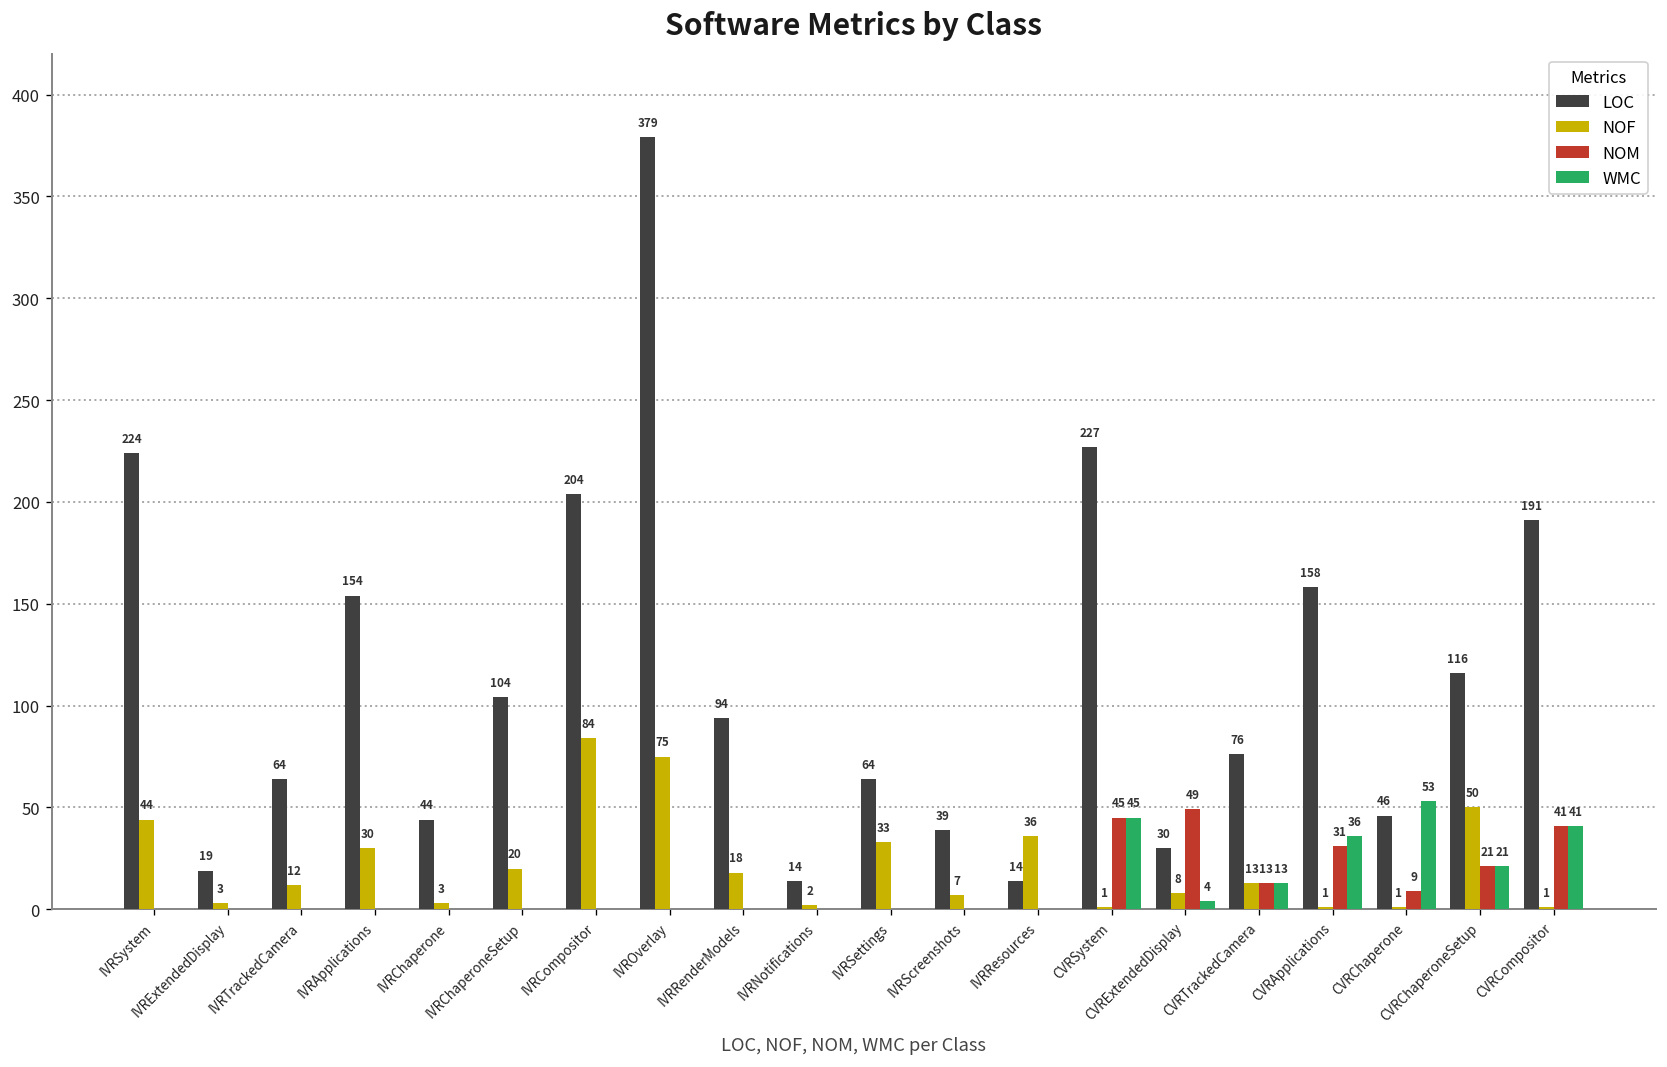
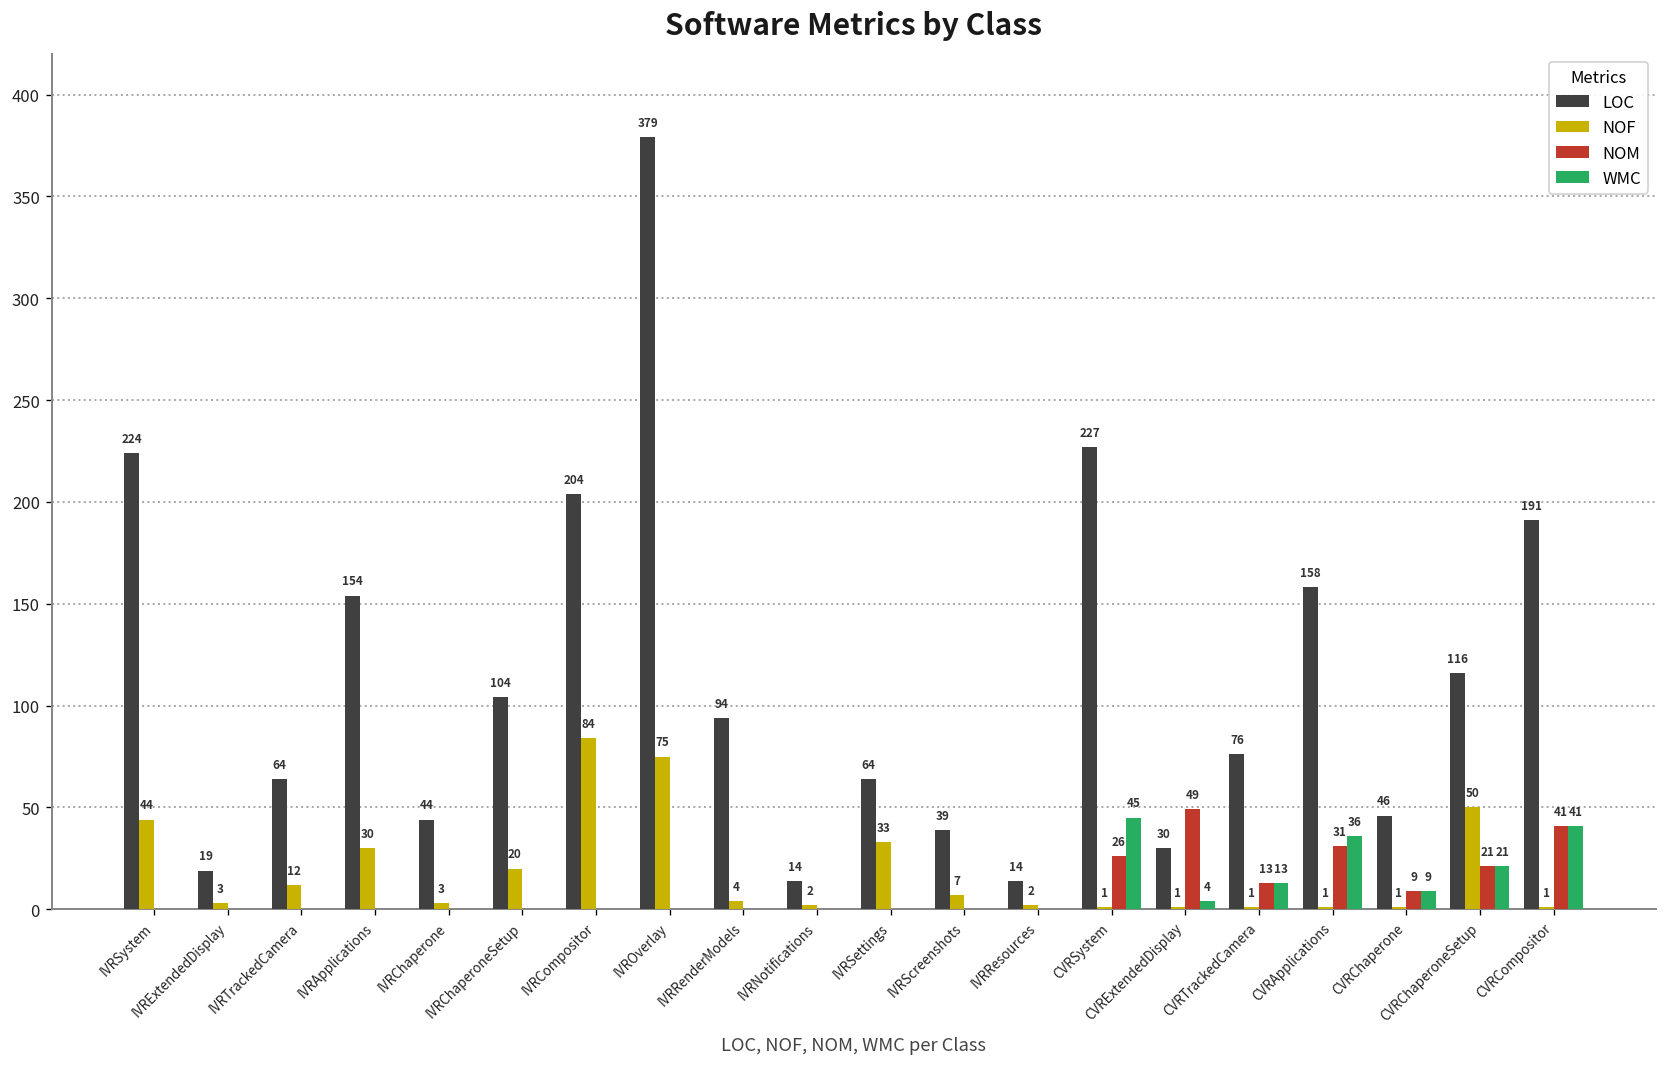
NOF, IVRRenderModels: 18 -> 4
NOF, IVRResources: 36 -> 2
NOM, CVRSystem: 45 -> 26
NOF, CVRExtendedDisplay: 8 -> 1
NOF, CVRTrackedCamera: 13 -> 1
WMC, CVRChaperone: 53 -> 9
